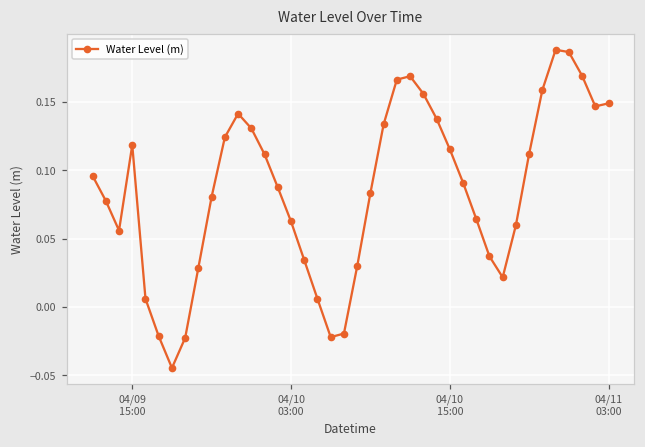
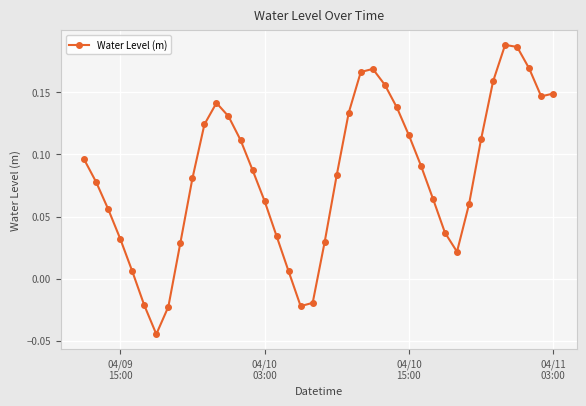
04/09 15:00: 0.119 -> 0.032
